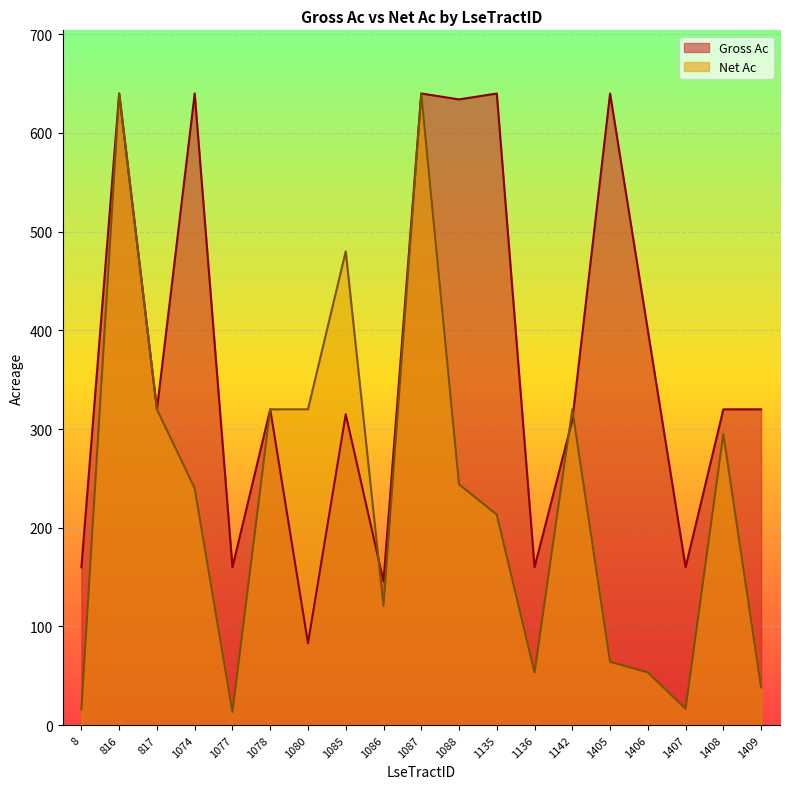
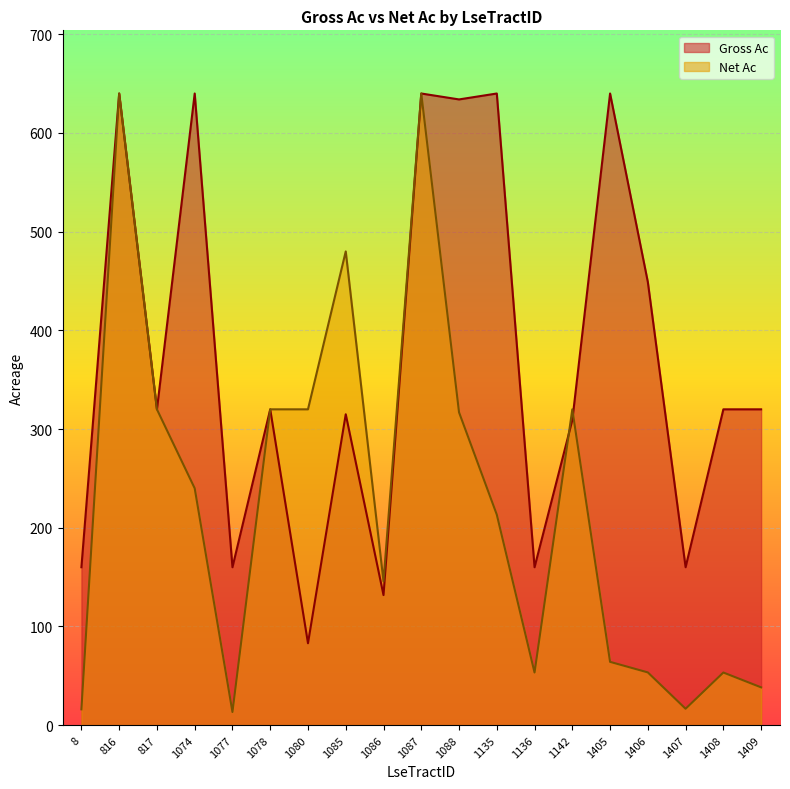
Gross Ac, 1086: 150 -> 130
Net Ac, 1086: 120 -> 150
Net Ac, 1088: 240 -> 320
Gross Ac, 1406: 400 -> 450
Net Ac, 1408: 290 -> 50
